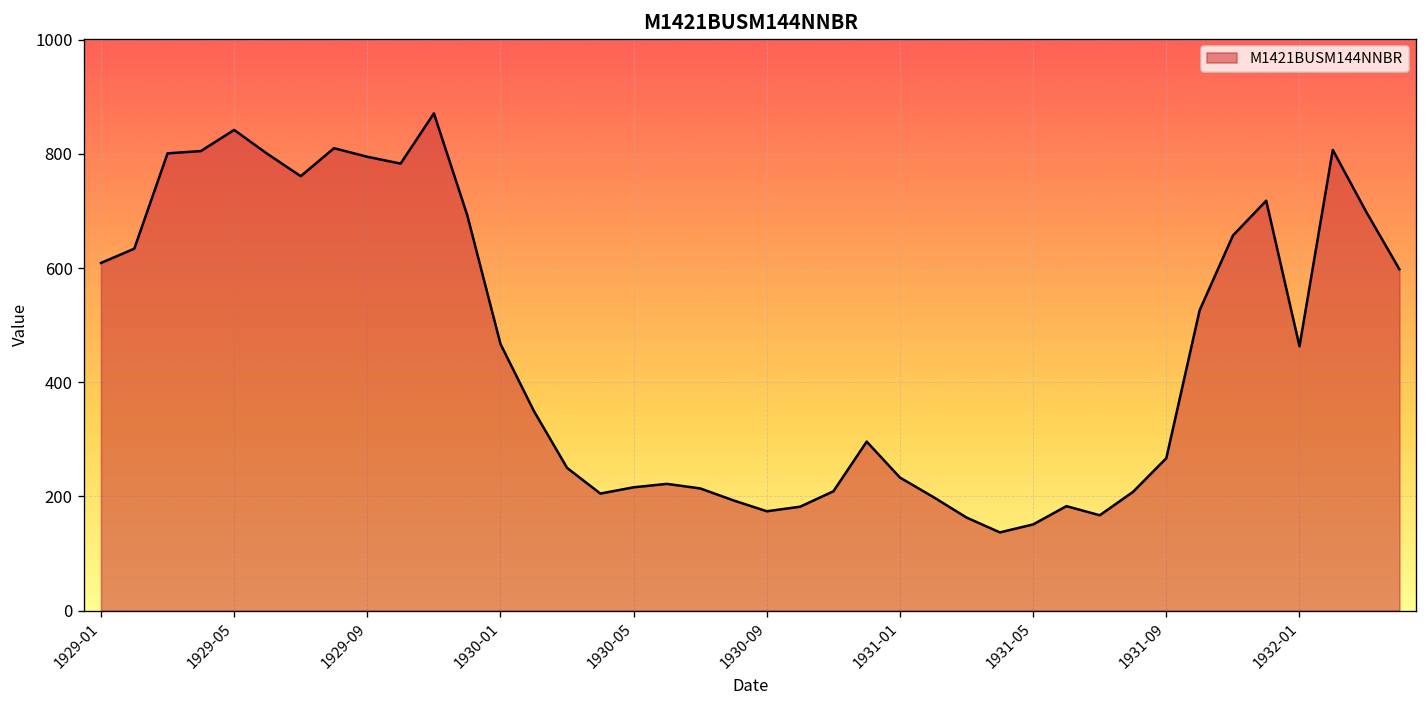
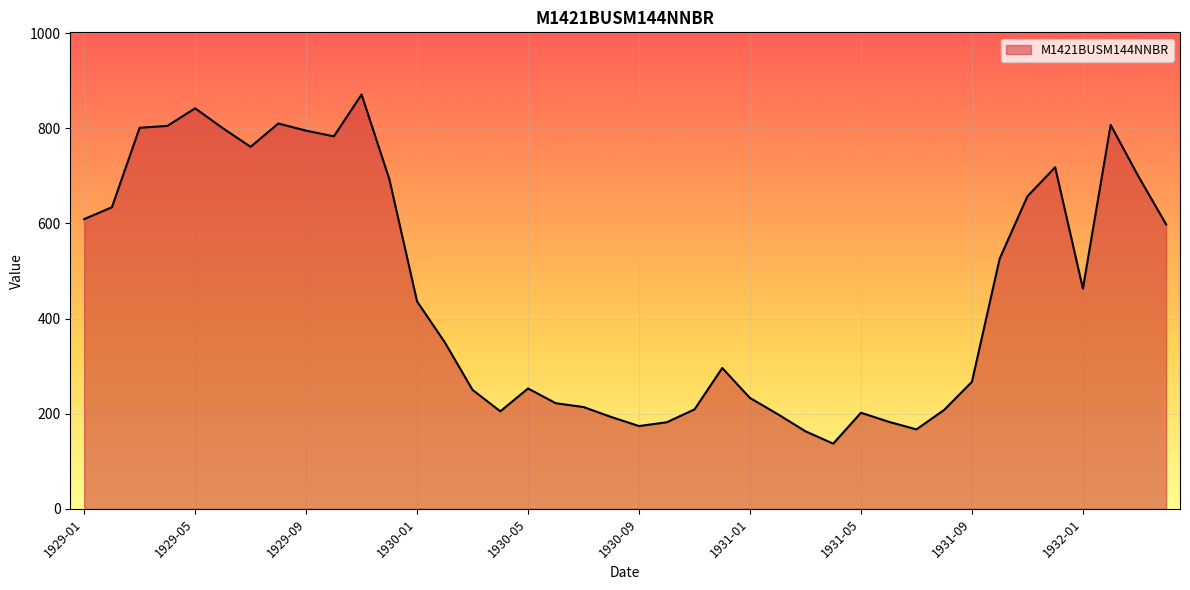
1930-01: 470 -> 440
1930-05: 220 -> 250
1931-05: 150 -> 200
